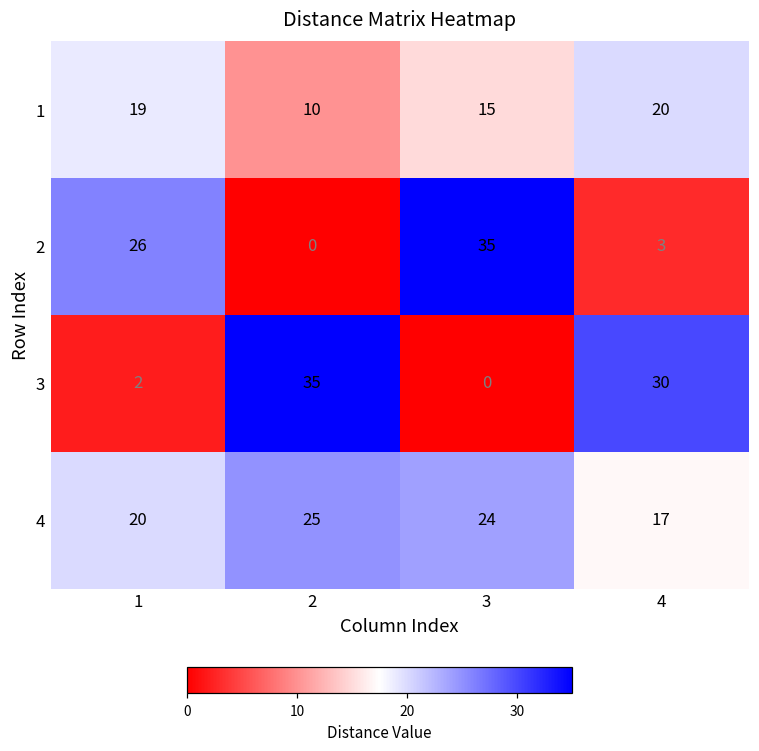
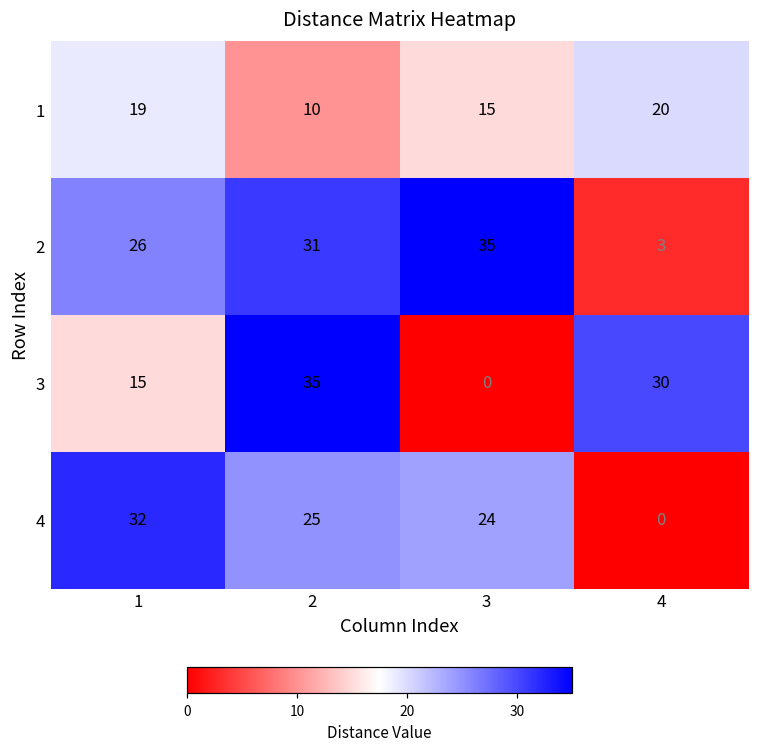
2, 2: 0 -> 31
3, 1: 2 -> 15
4, 1: 20 -> 32
4, 4: 17 -> 0
